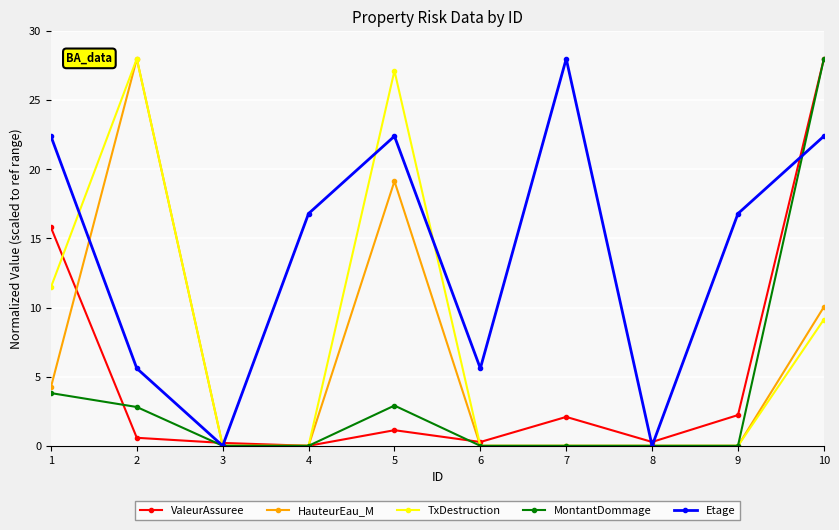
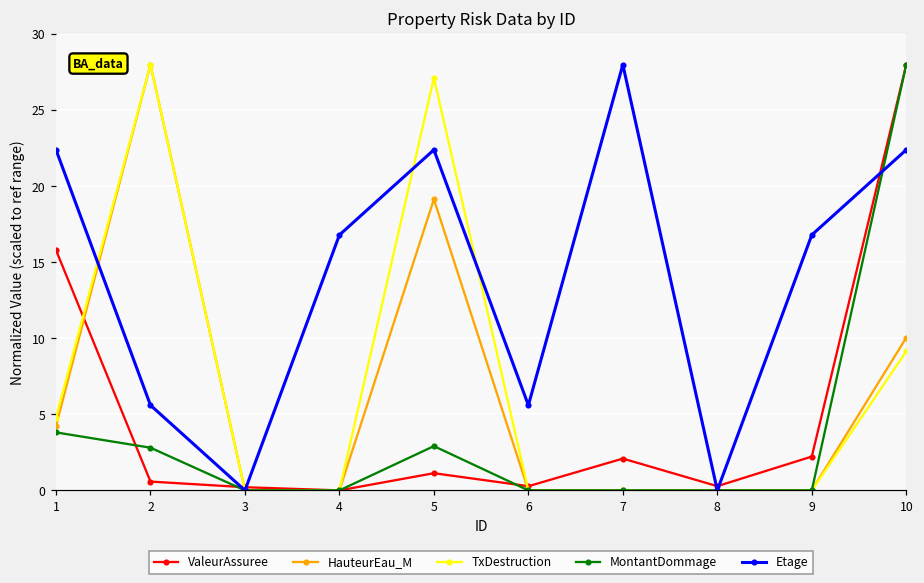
TxDestruction, 1: 11.5 -> 4.8
